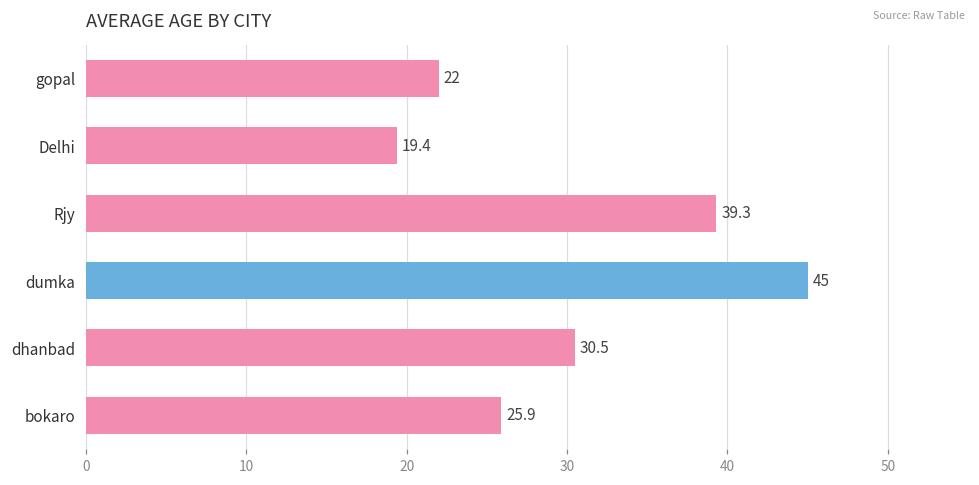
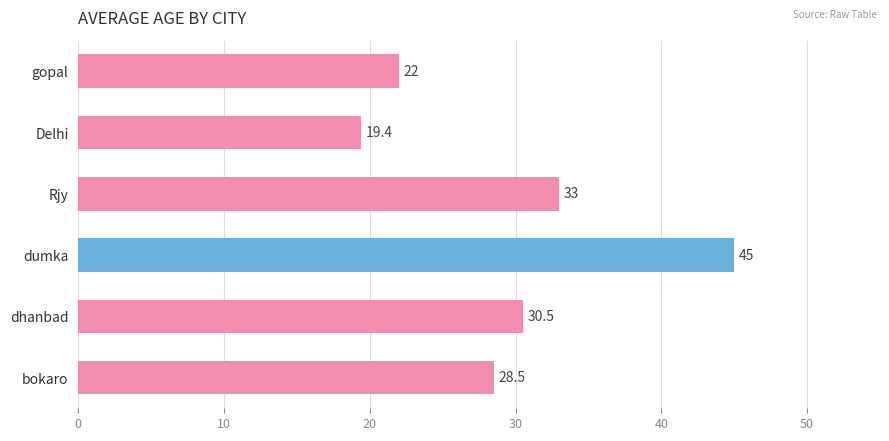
Rjy: 39.3 -> 33
bokaro: 25.9 -> 28.5
